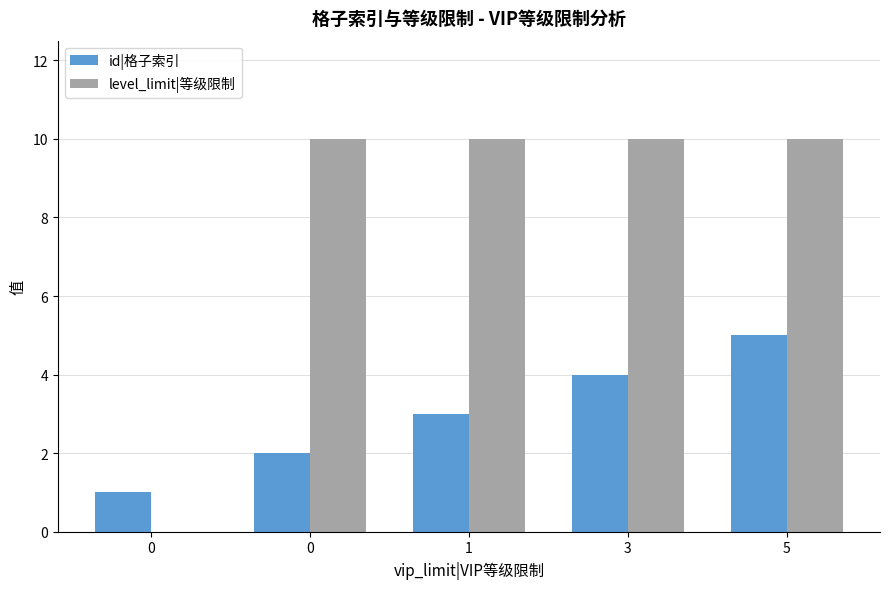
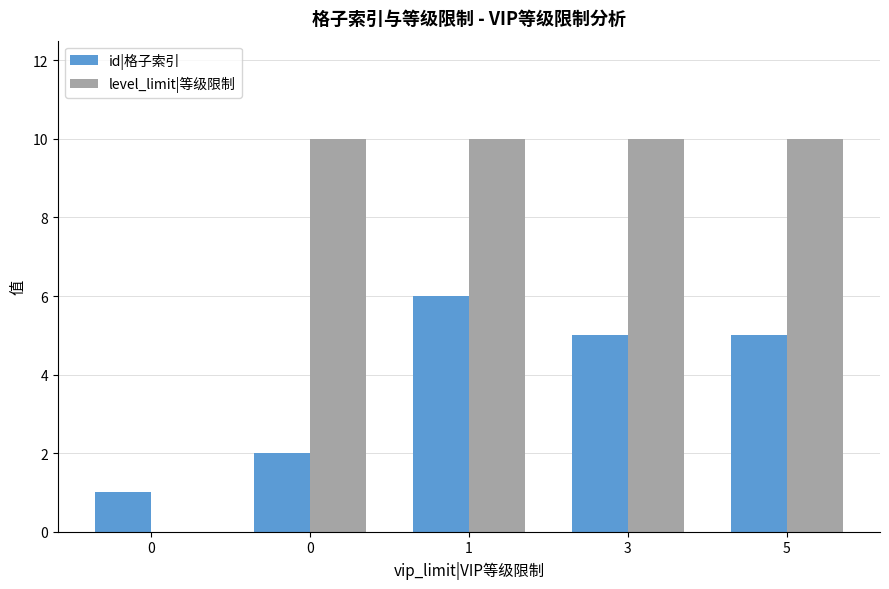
id|格子索引, 1: 3 -> 6
id|格子索引, 3: 4 -> 5
